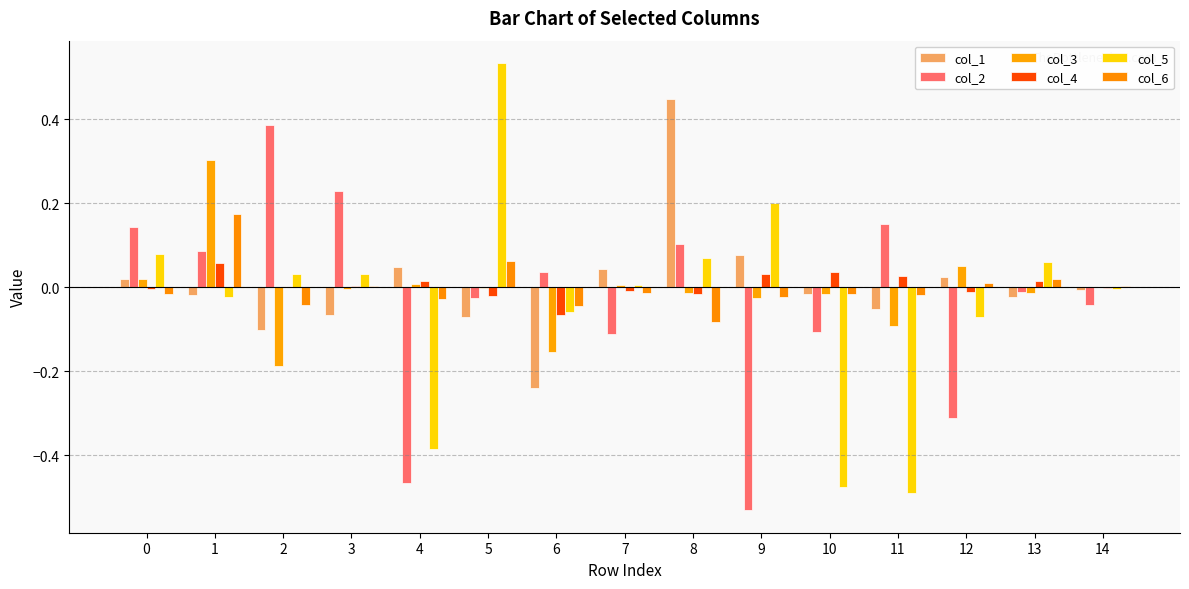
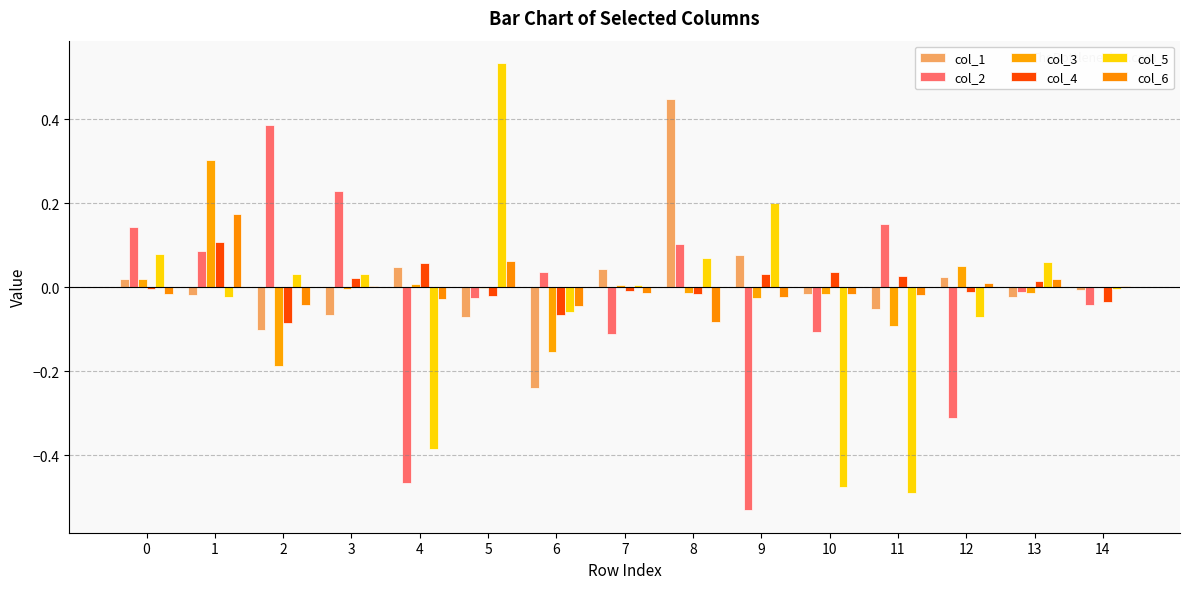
col_4, 1: 0.06 -> 0.11
col_4, 2: 0.00 -> -0.08
col_4, 3: 0.00 -> 0.02
col_4, 4: 0.01 -> 0.06
col_4, 14: 0.00 -> -0.03
